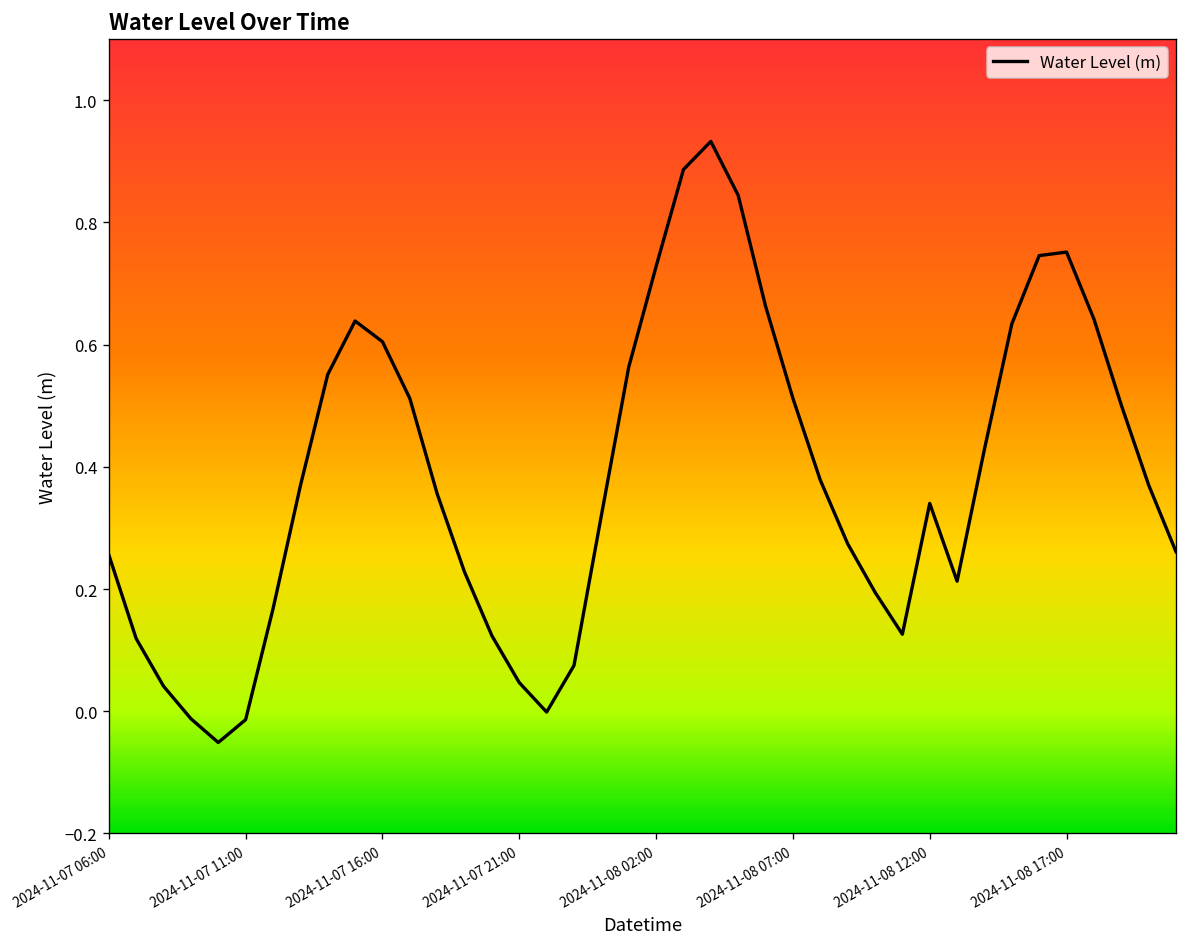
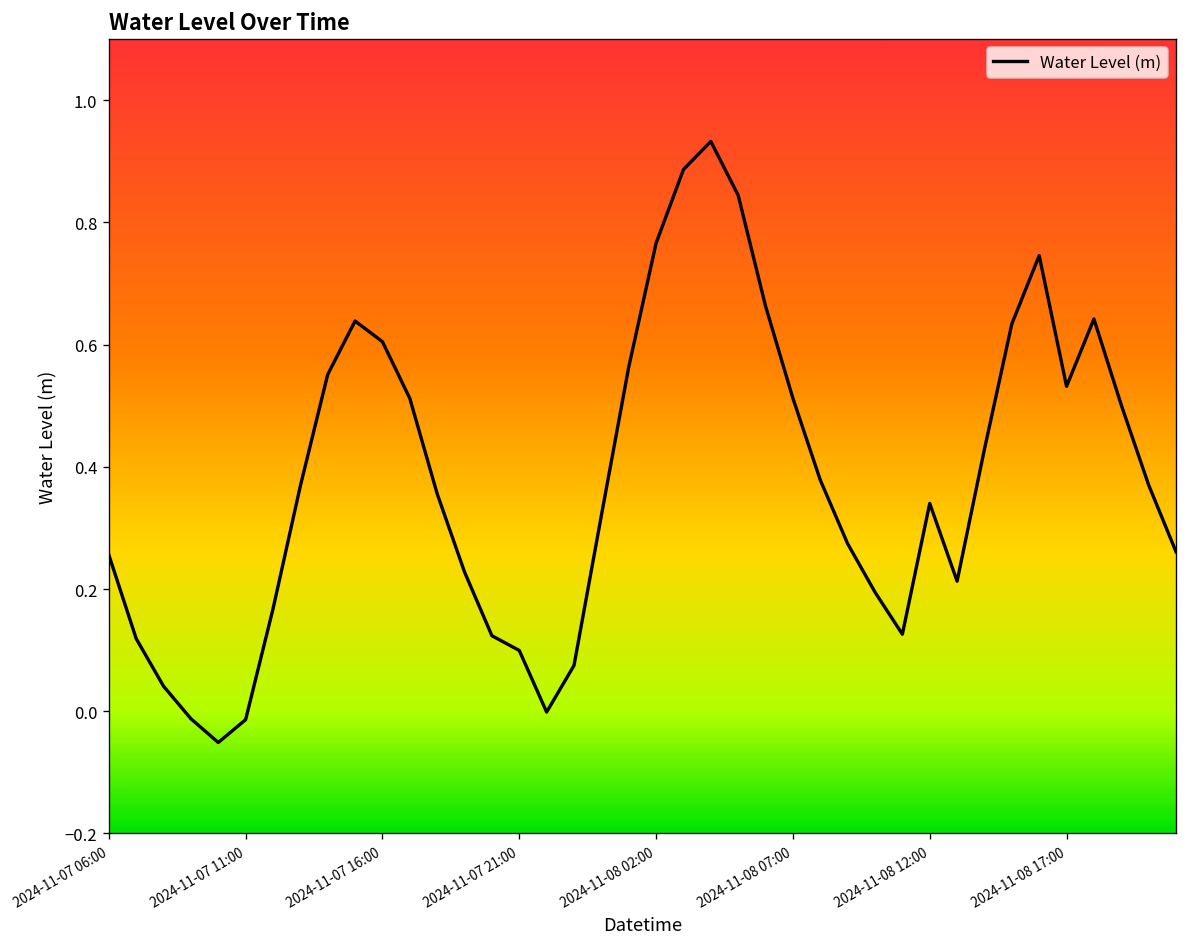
2024-11-07 21:00: 0.05 -> 0.10
2024-11-08 02:00: 0.73 -> 0.77
2024-11-08 17:00: 0.75 -> 0.53
